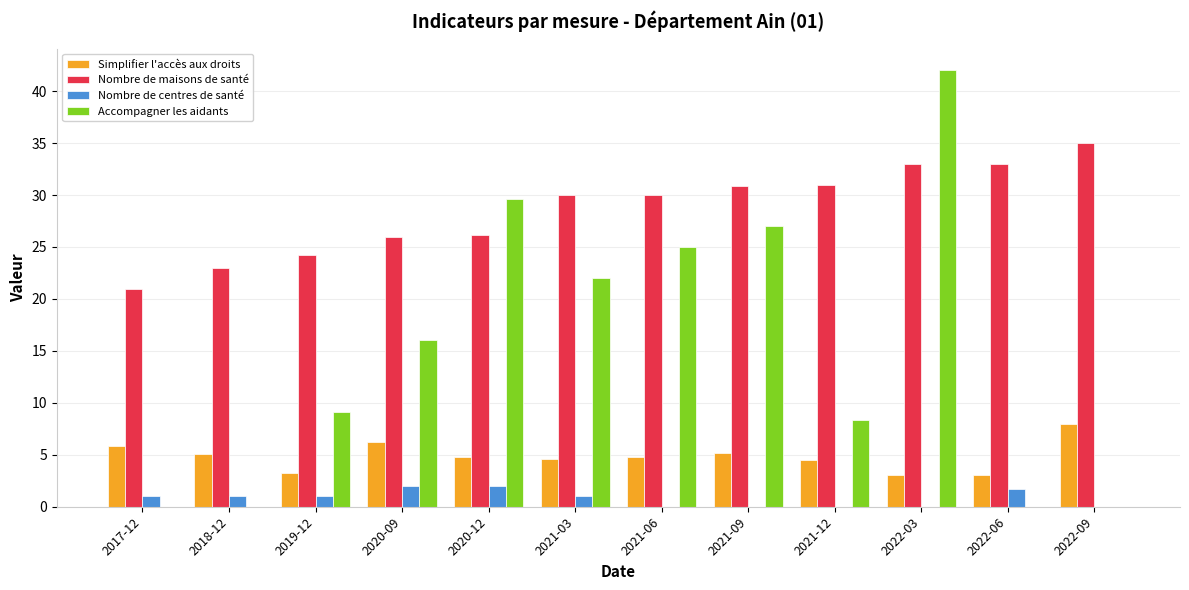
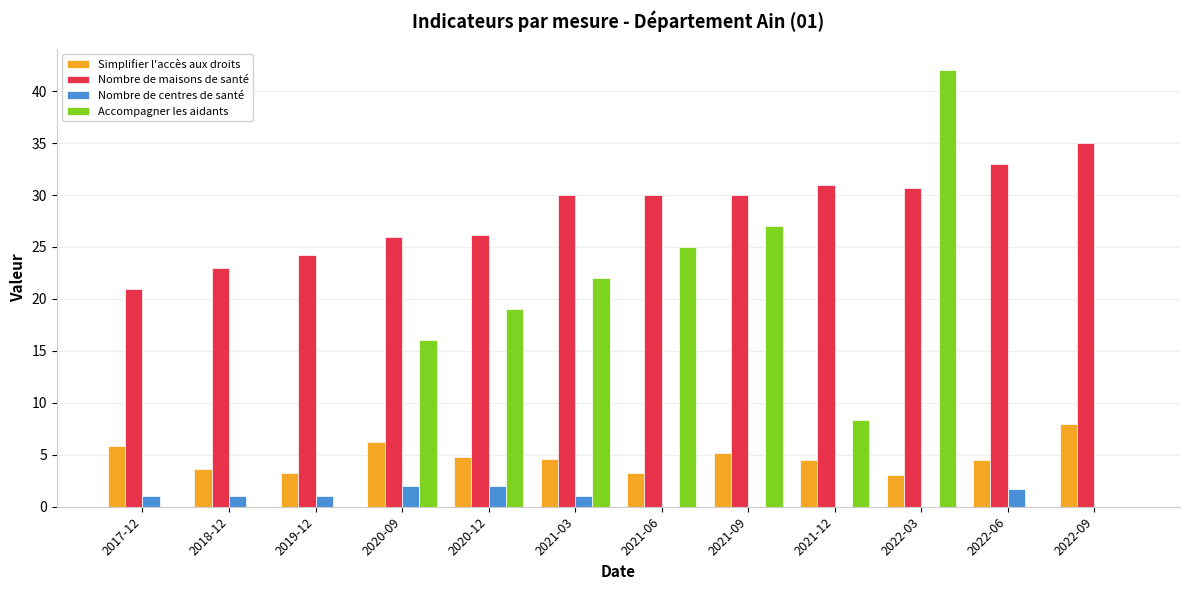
Simplifier l'accès aux droits, 2018-12: 5.1 -> 3.6
Accompagner les aidants, 2019-12: 9.1 -> 0.0
Accompagner les aidants, 2020-12: 29.6 -> 19.0
Simplifier l'accès aux droits, 2021-06: 4.8 -> 3.3
Nombre de maisons de santé, 2021-09: 30.9 -> 30.0
Nombre de maisons de santé, 2022-03: 33.0 -> 30.7
Simplifier l'accès aux droits, 2022-06: 3.0 -> 4.5
